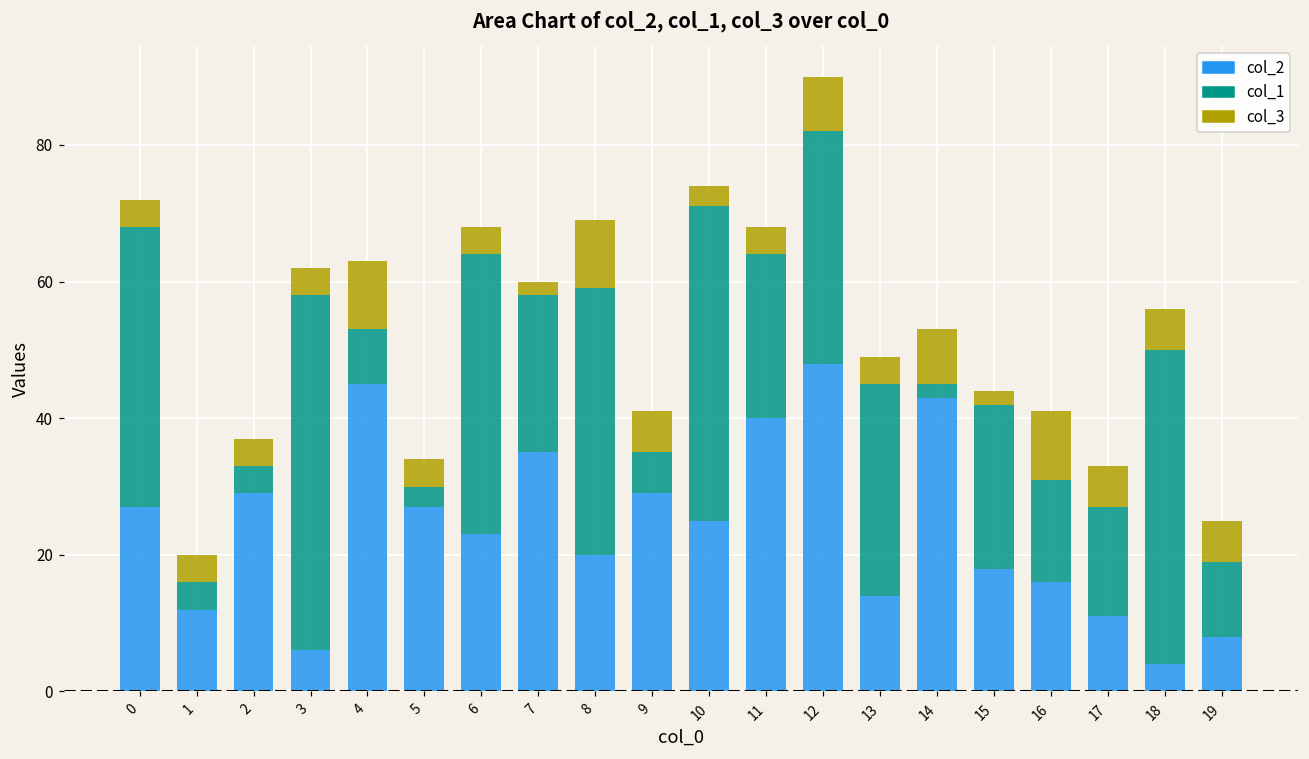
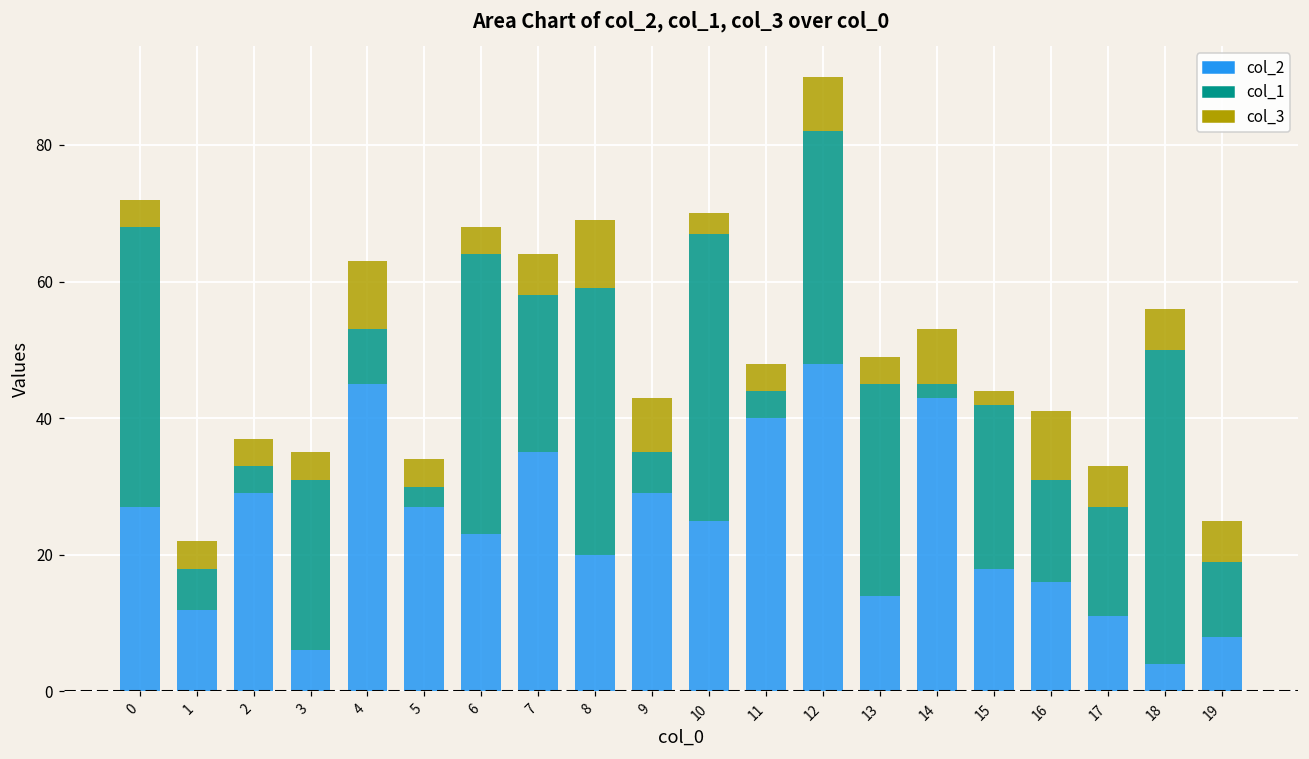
col_1, 1: 4 -> 6
col_1, 3: 52 -> 25
col_3, 7: 2 -> 6
col_3, 9: 6 -> 8
col_1, 10: 46 -> 42
col_1, 11: 24 -> 4
